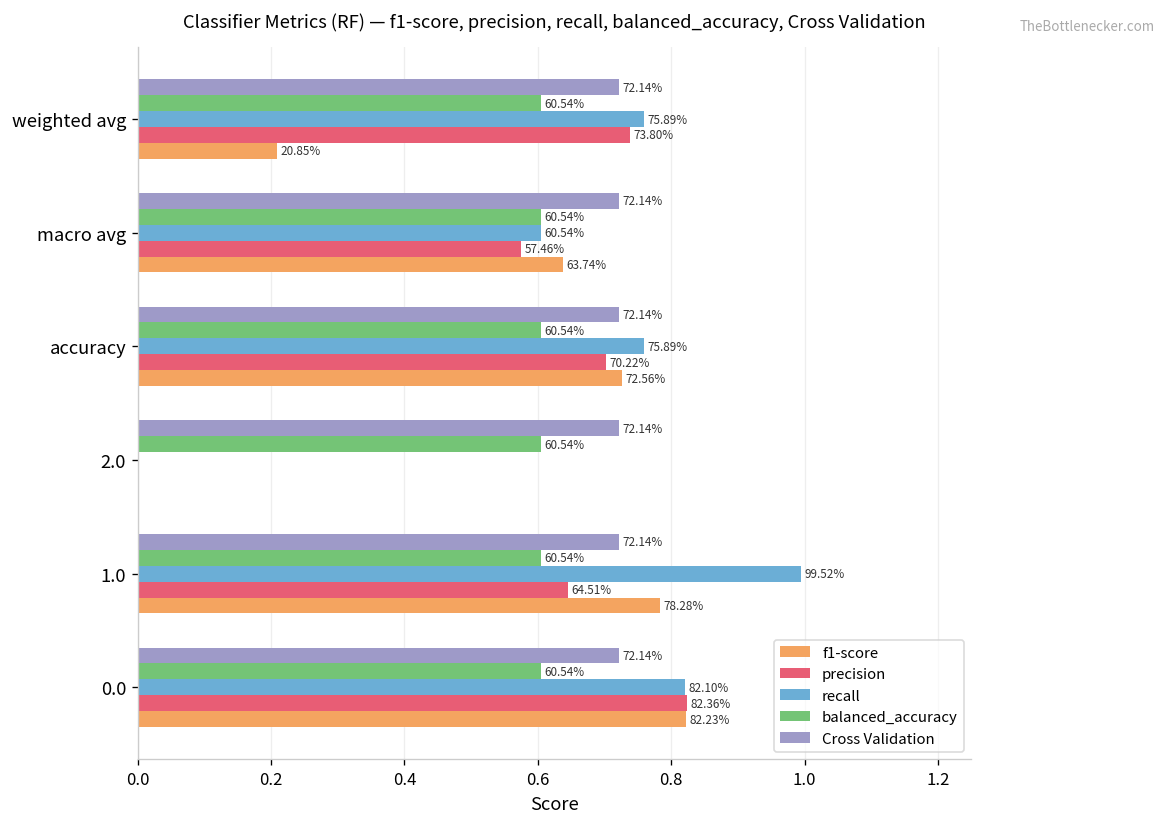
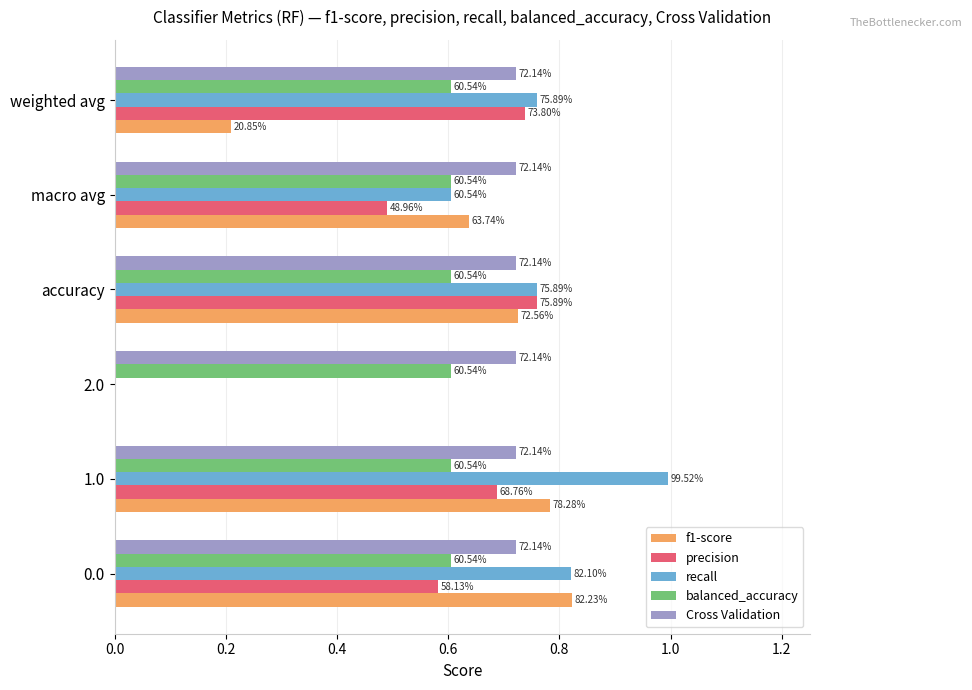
precision, macro avg: 57.46% -> 48.96%
precision, accuracy: 70.22% -> 75.89%
precision, 1.0: 64.51% -> 68.76%
precision, 0.0: 82.36% -> 58.13%
